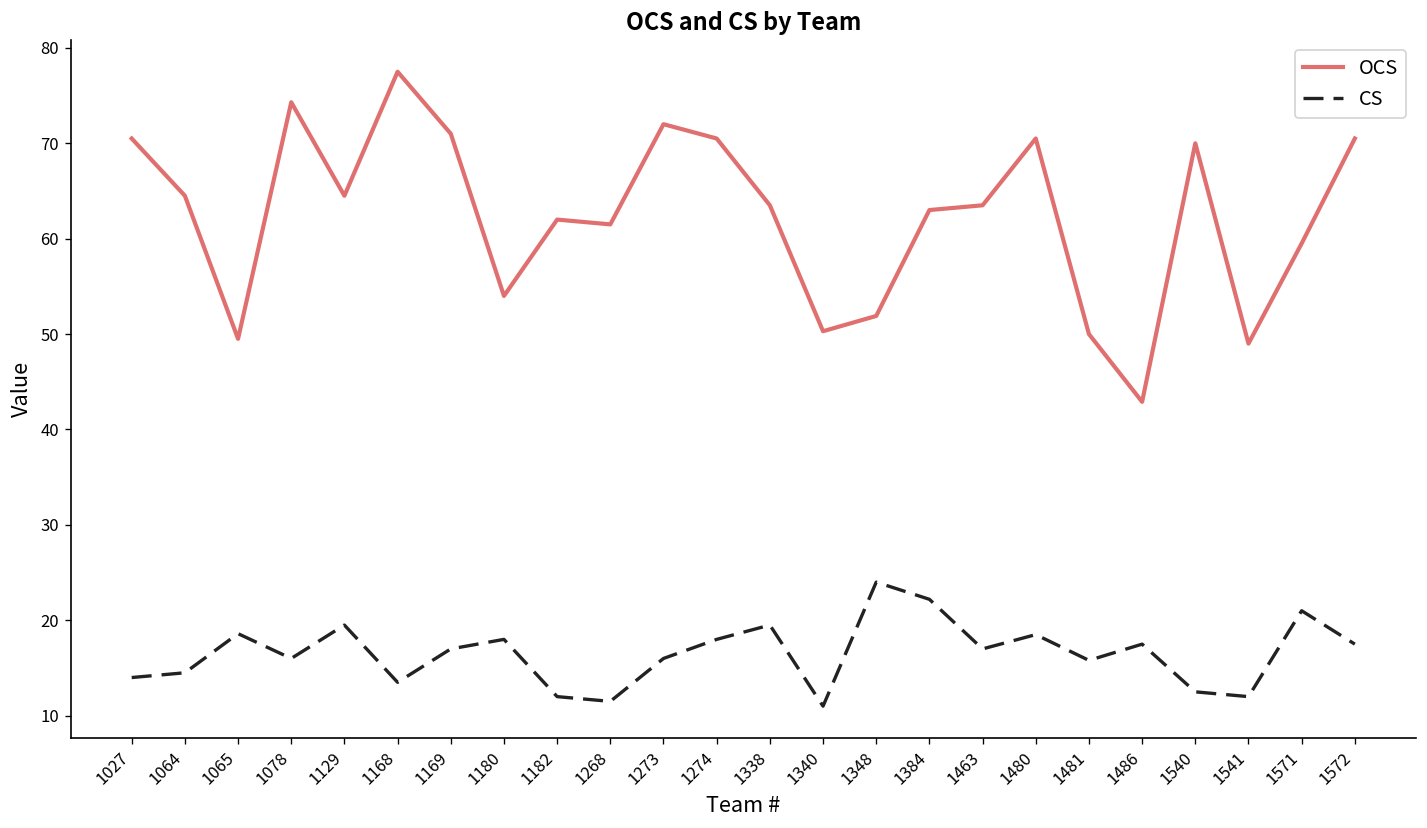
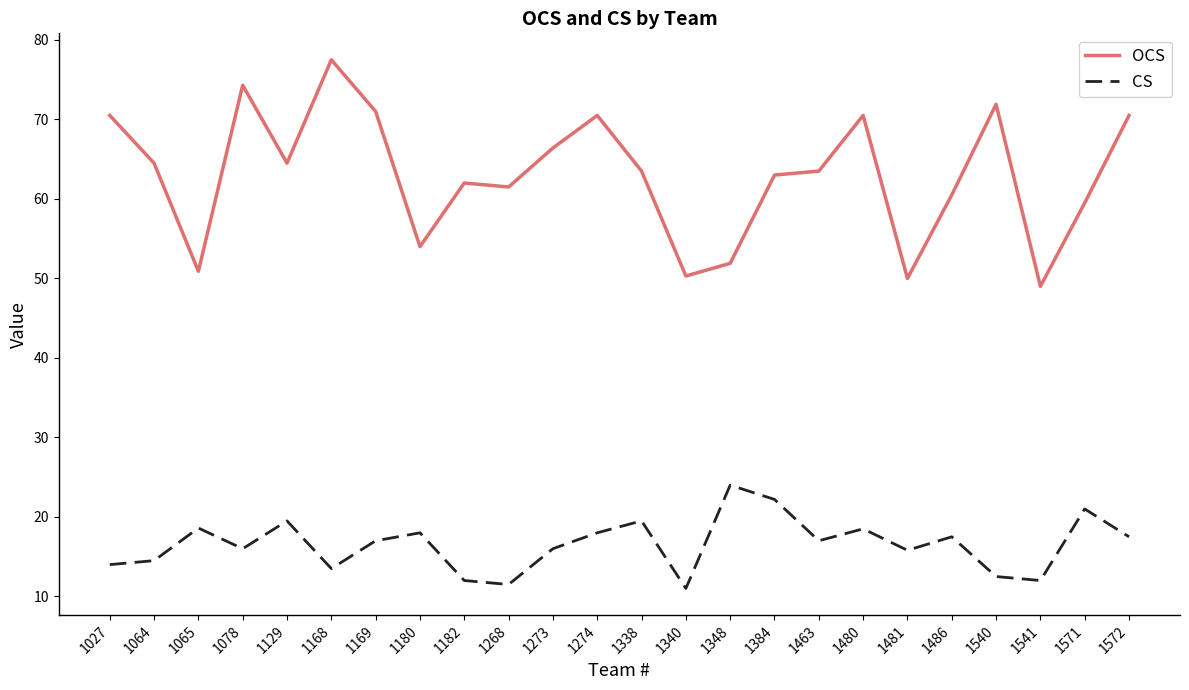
OCS, 1065: 50 -> 51
OCS, 1273: 72 -> 66
OCS, 1486: 43 -> 61
OCS, 1540: 70 -> 72
